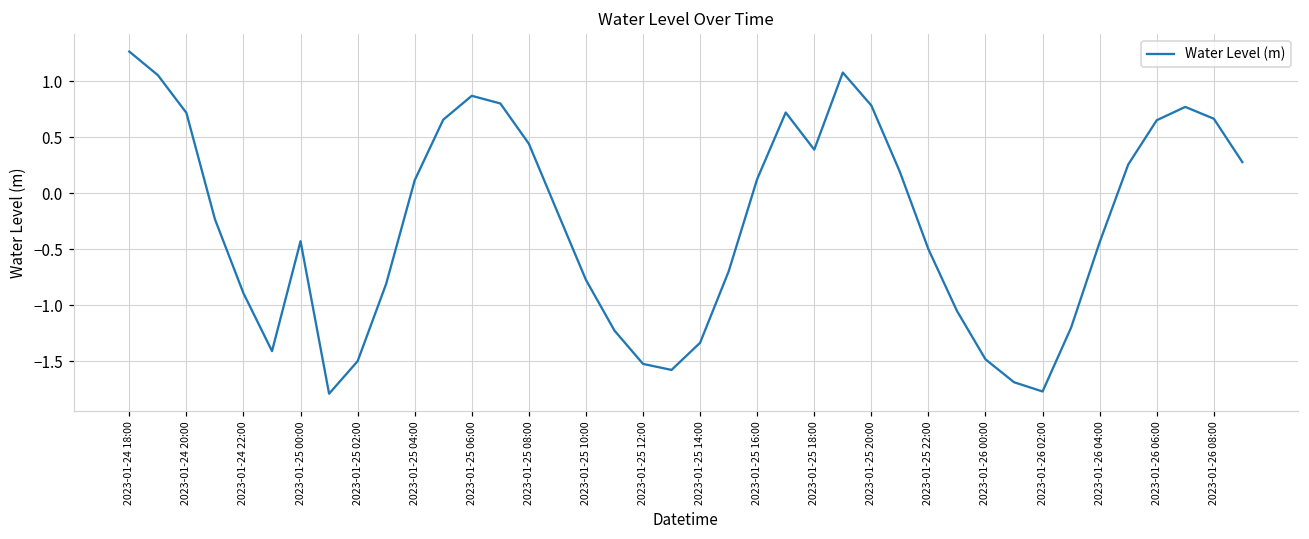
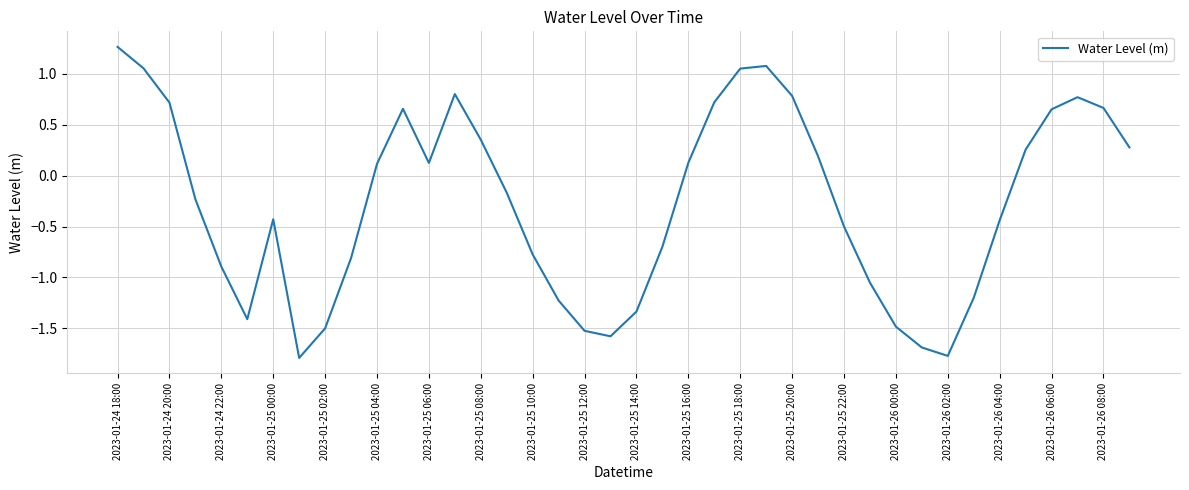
2023-01-25 06:00: 0.87 -> 0.12
2023-01-25 08:00: 0.44 -> 0.35
2023-01-25 18:00: 0.39 -> 1.05
